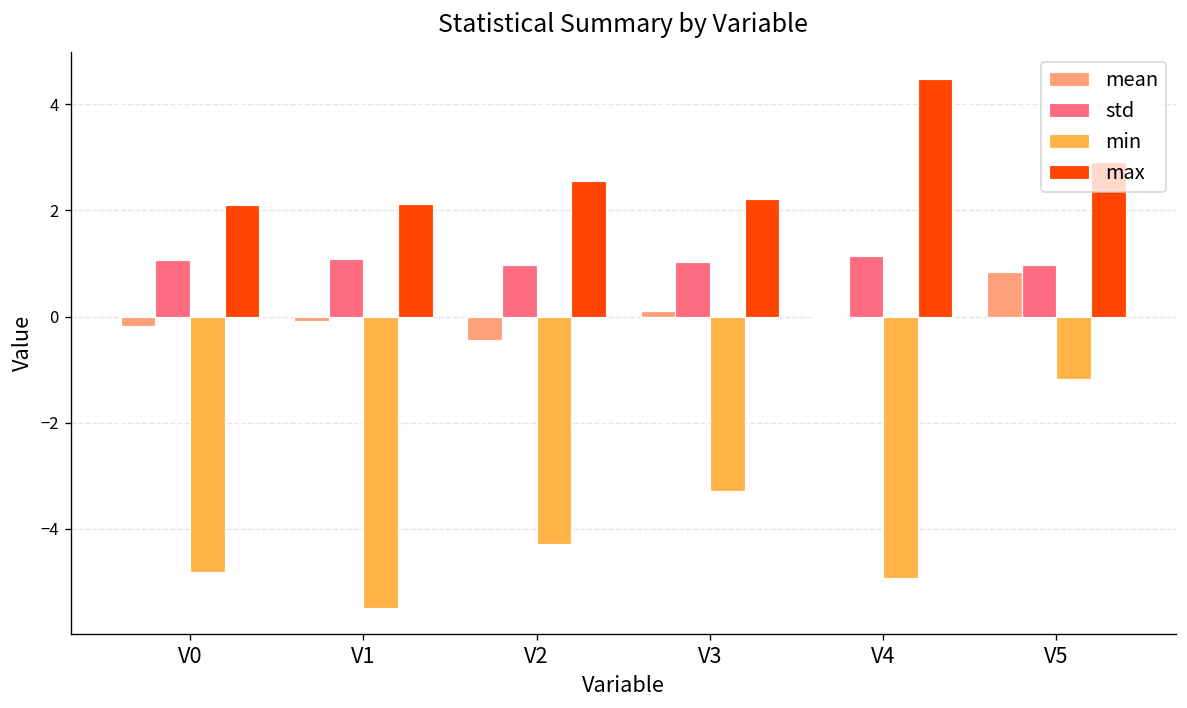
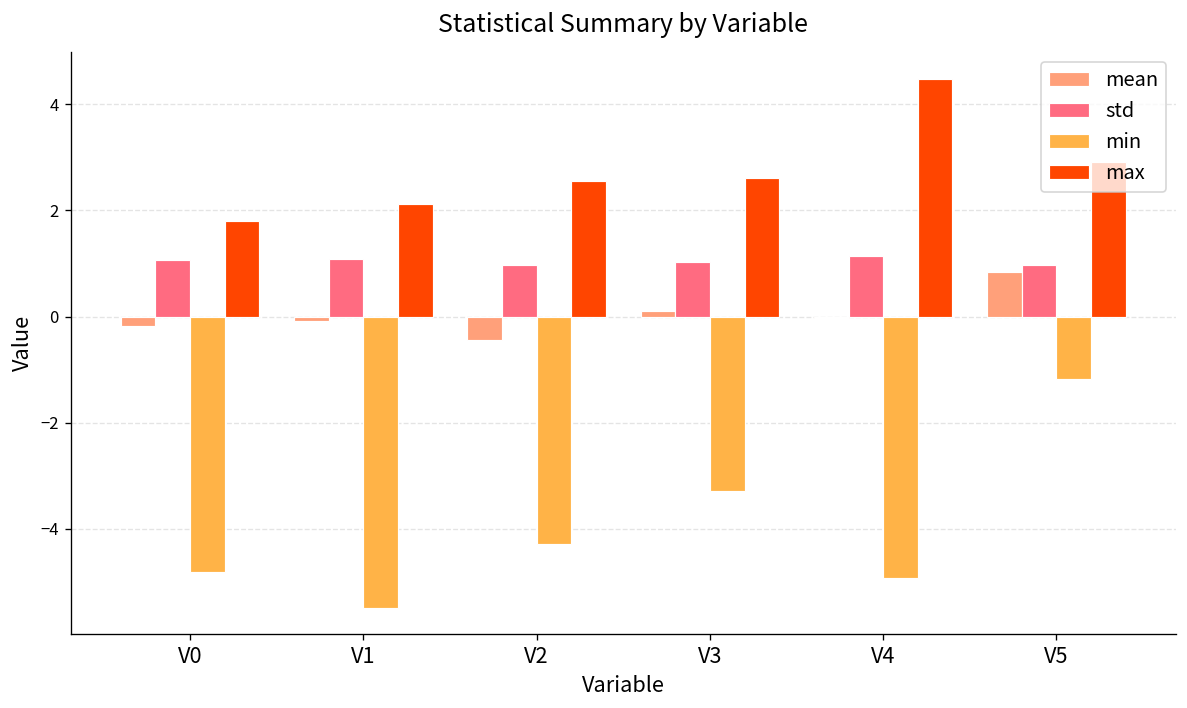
max, V0: 2.1 -> 1.8
max, V3: 2.2 -> 2.6
